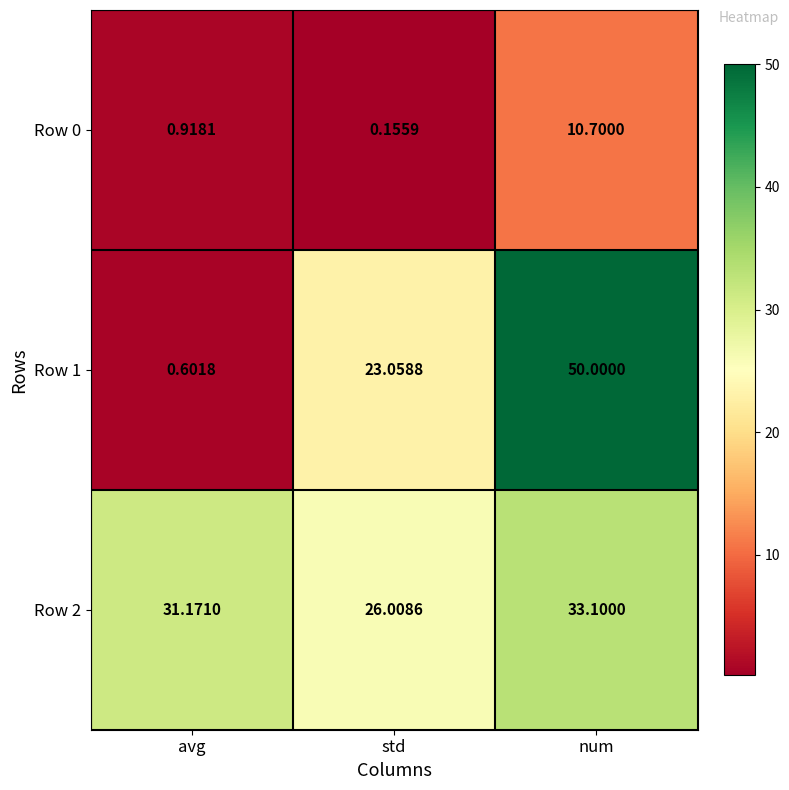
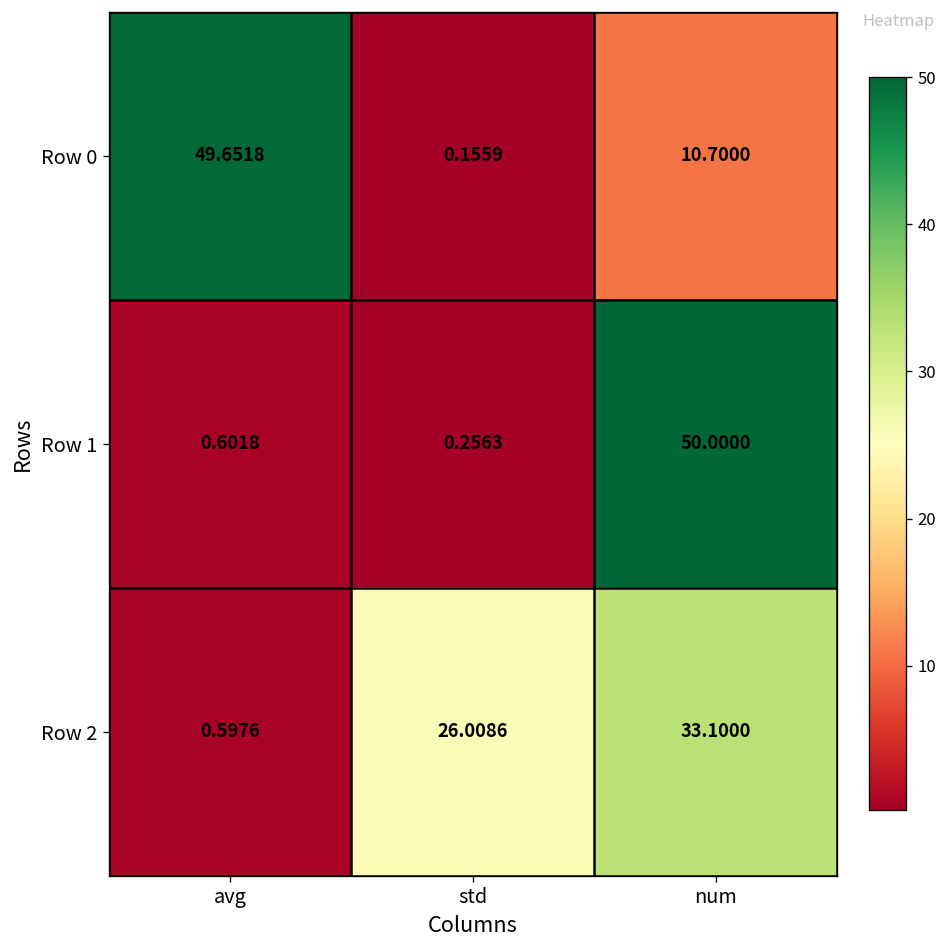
Row 0, avg: 0.9181 -> 49.6518
Row 1, std: 23.0588 -> 0.2563
Row 2, avg: 31.1710 -> 0.5976
